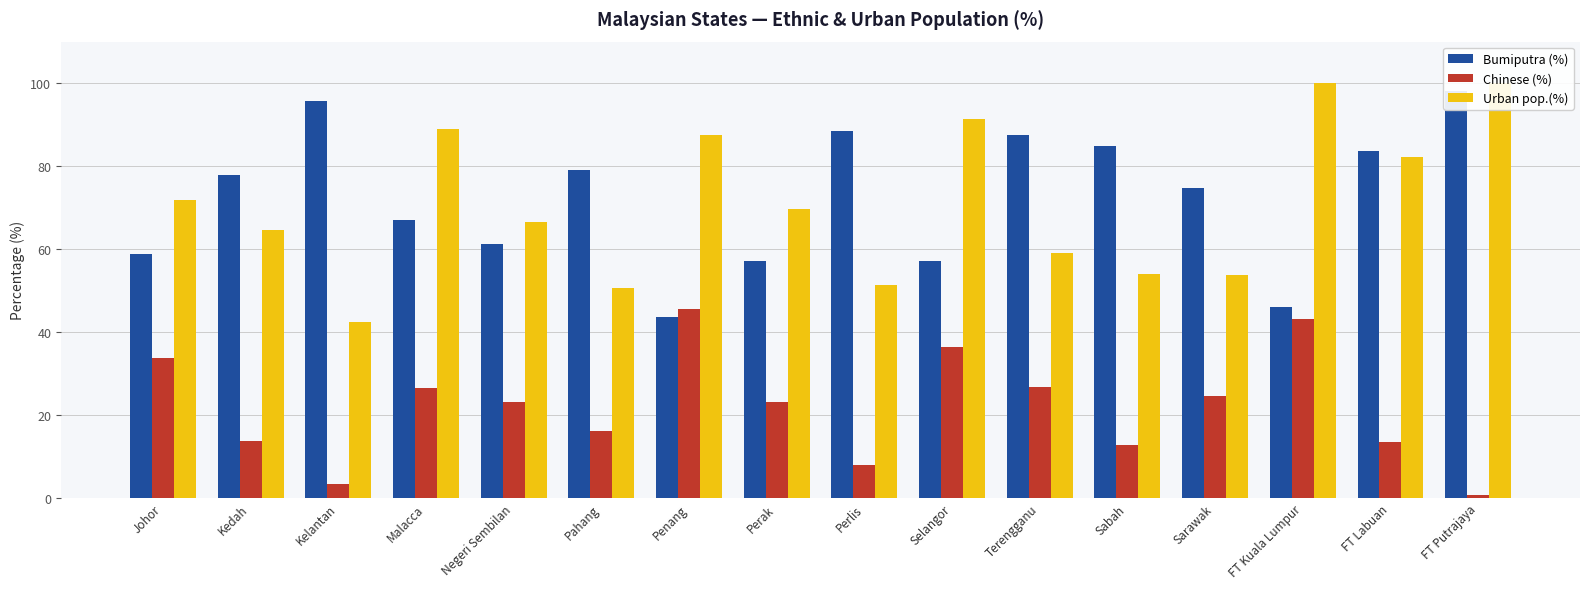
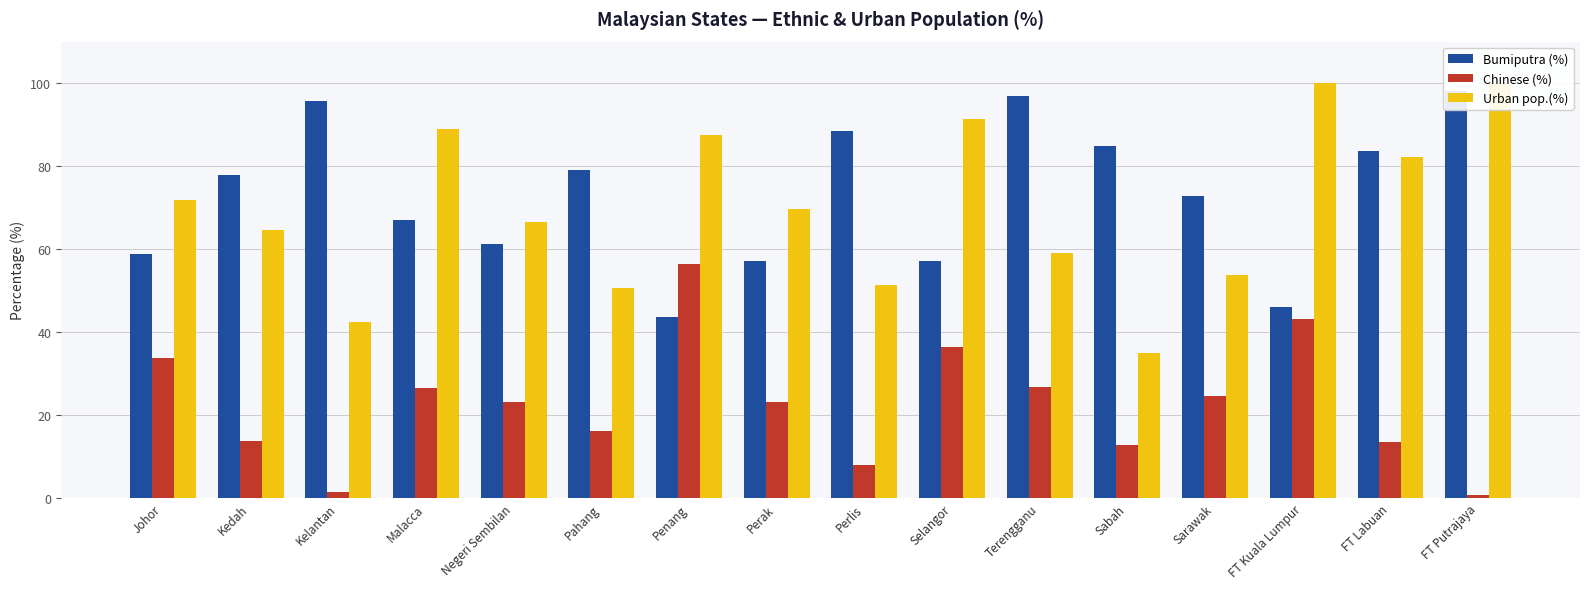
Chinese (%), Kelantan: 3 -> 1
Chinese (%), Penang: 46 -> 56
Bumiputra (%), Terengganu: 87 -> 97
Urban pop.(%), Sabah: 54 -> 35
Bumiputra (%), Sarawak: 75 -> 73
